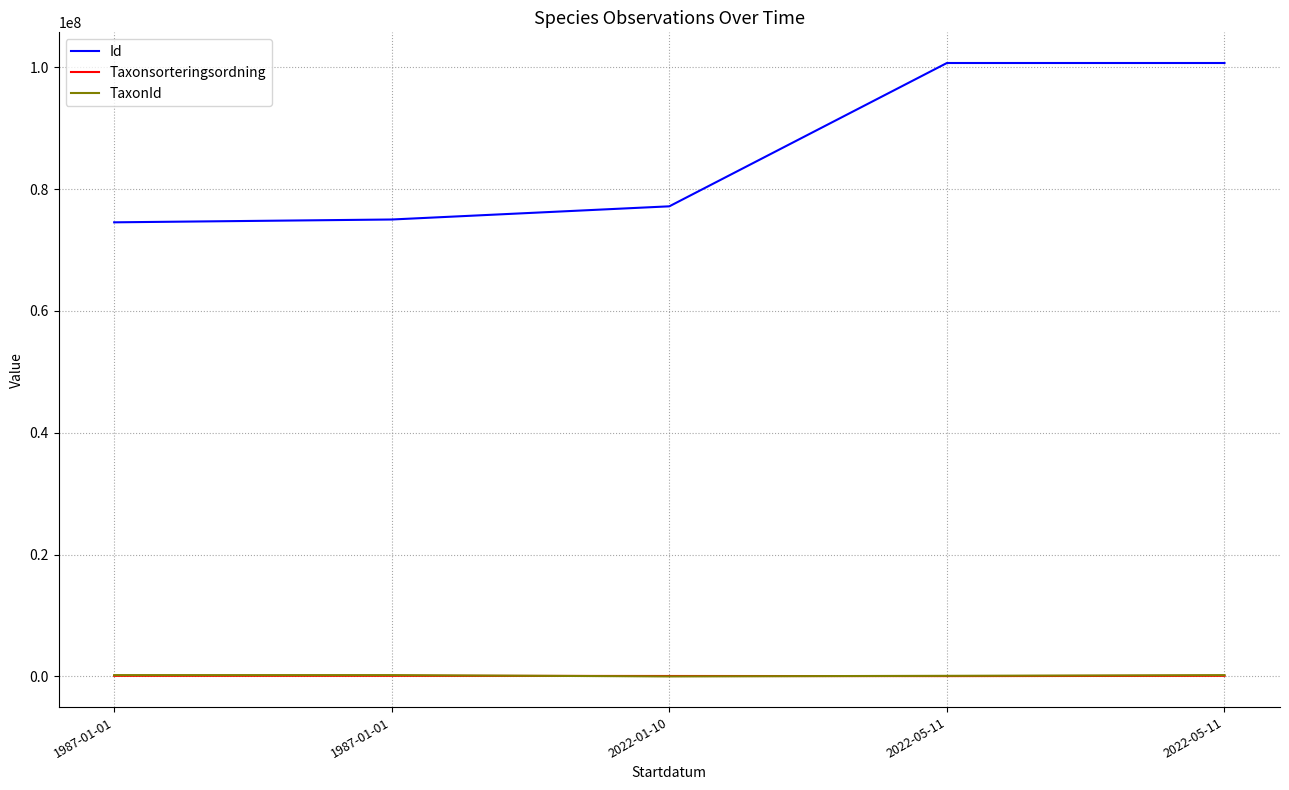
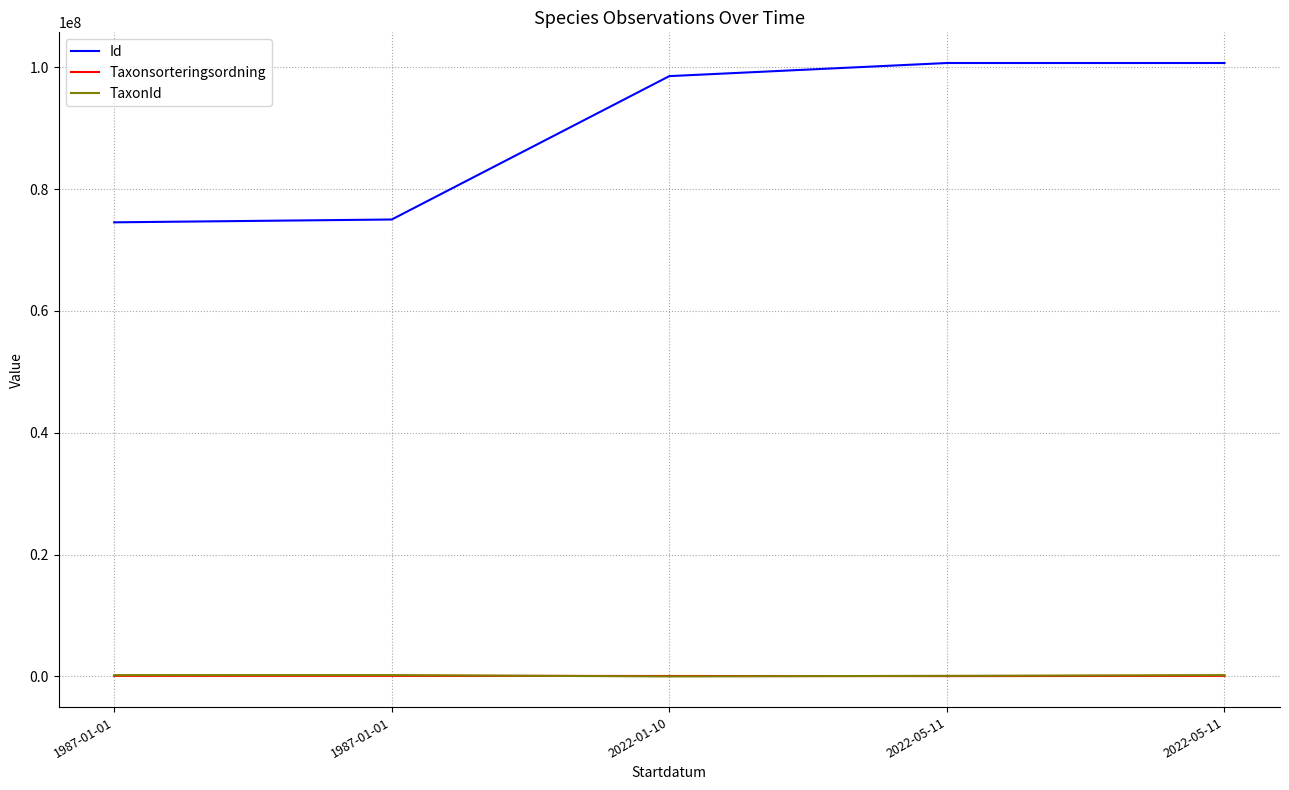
Id, 2022-01-10: 77000000 -> 99000000
